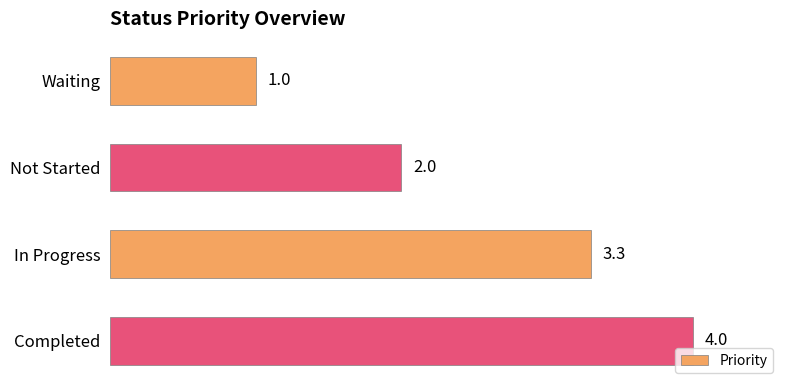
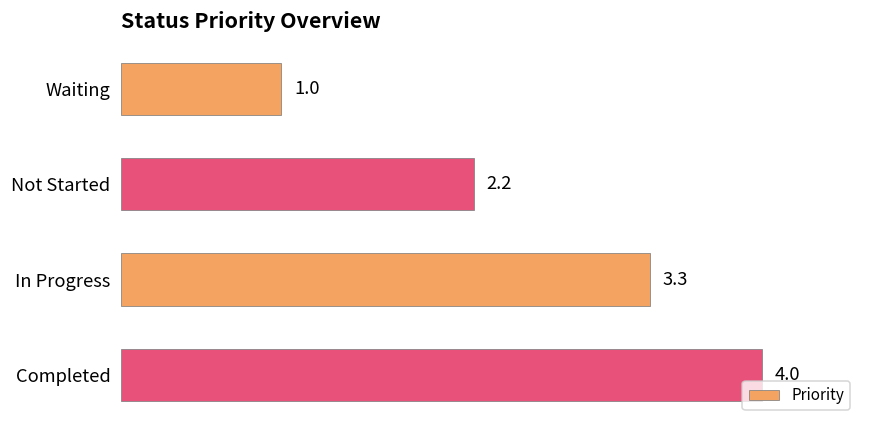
Not Started: 2.0 -> 2.2
